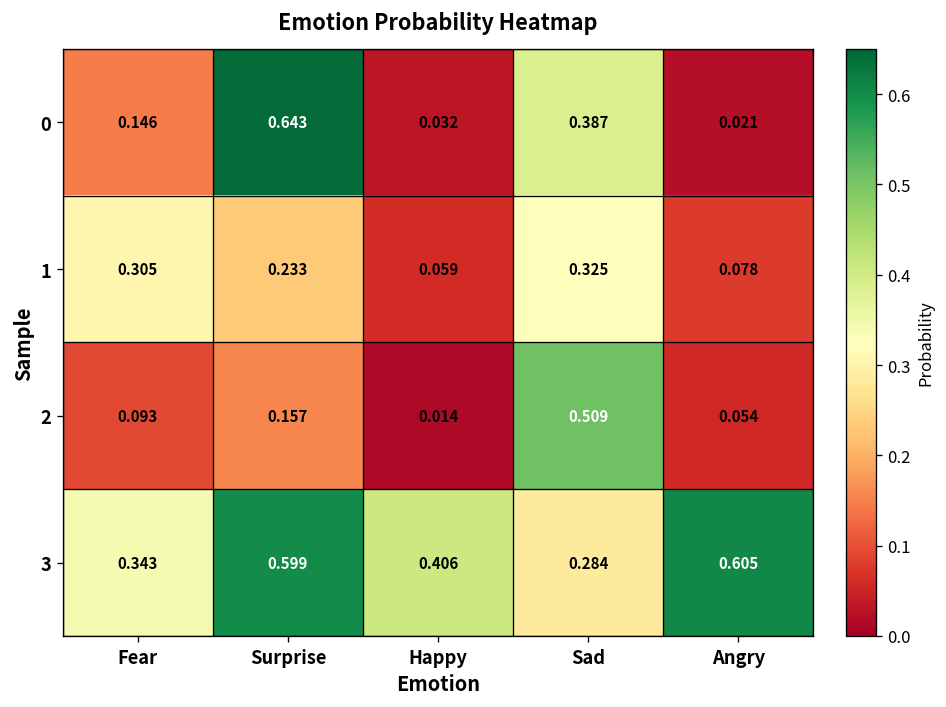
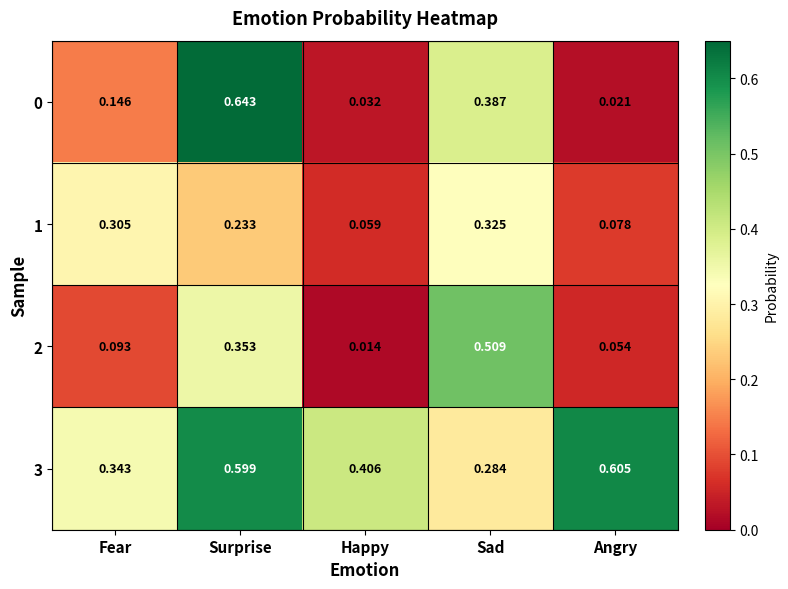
2, Surprise: 0.157 -> 0.353
